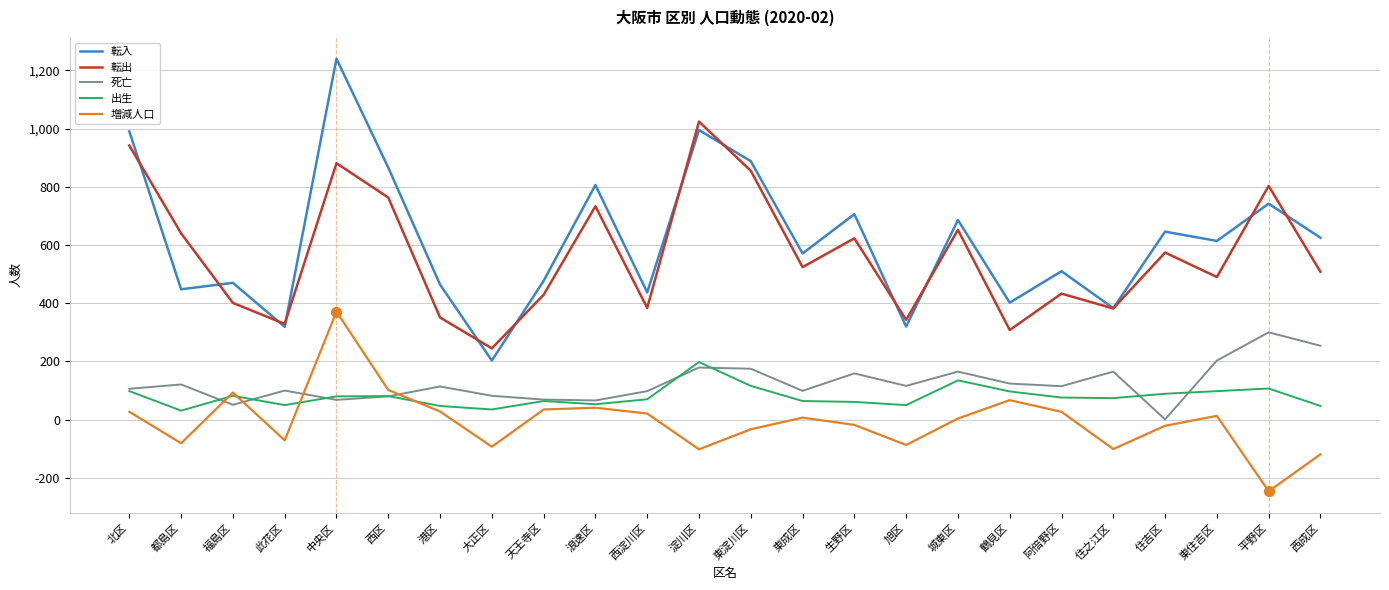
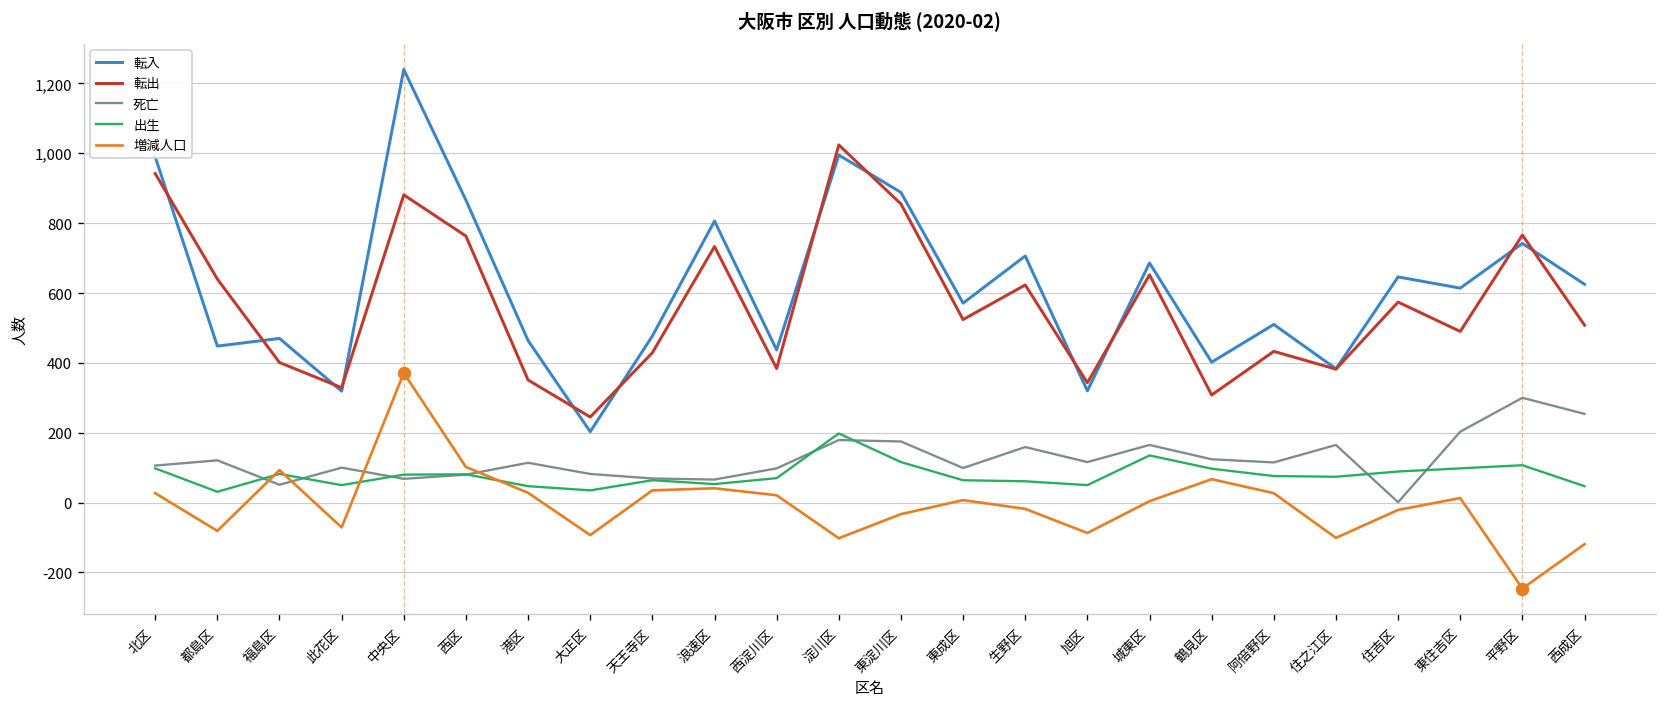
転出, 平野区: 800 -> 770
